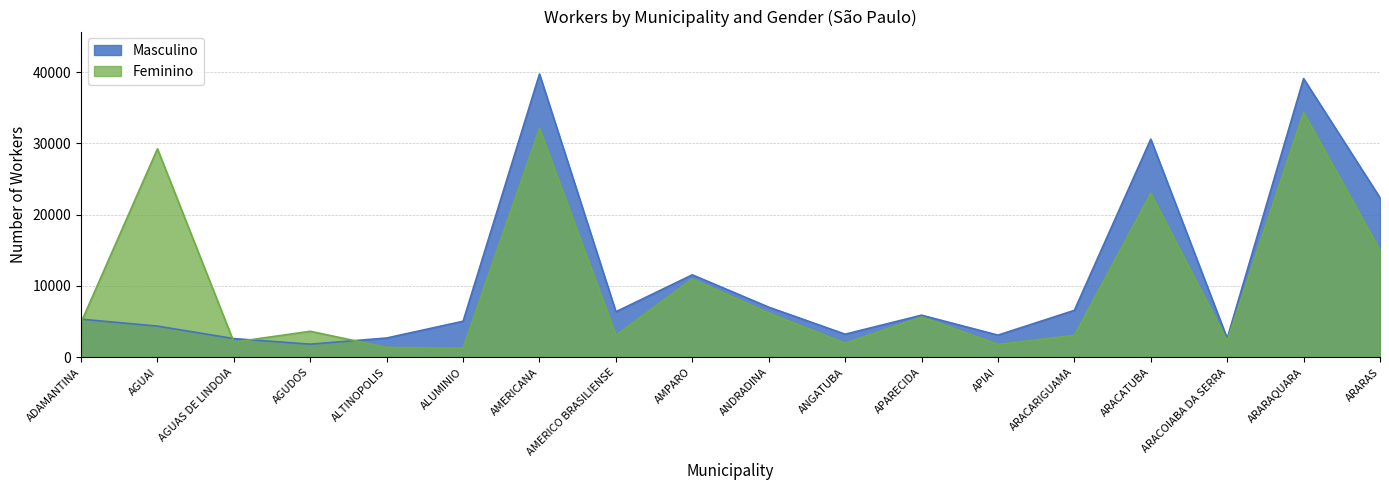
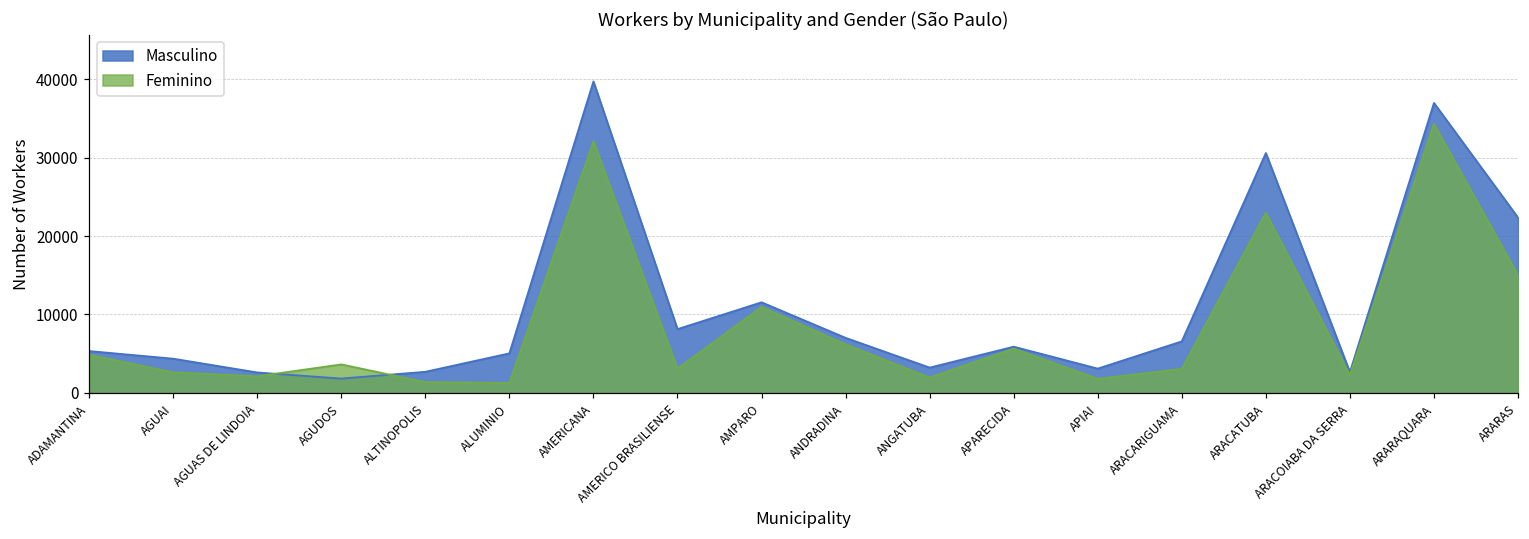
Feminino, AGUAI: 29000 -> 3000
Masculino, AMERICO BRASILIENSE: 6000 -> 8000
Masculino, ARARAQUARA: 39000 -> 37000
